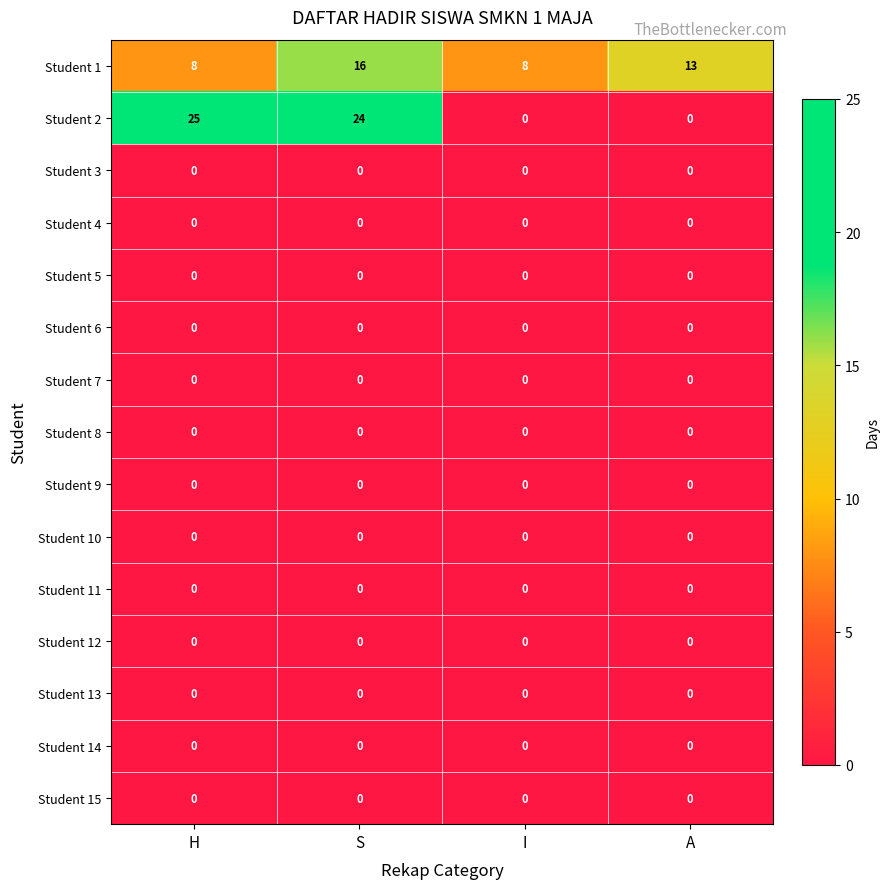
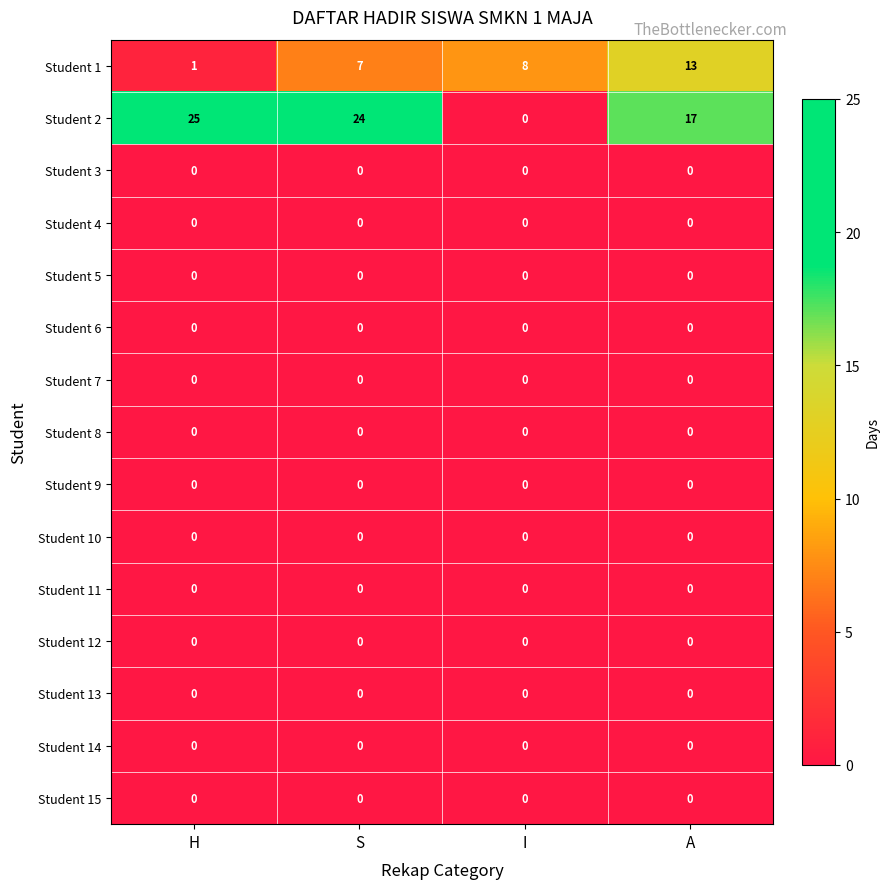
Student 1, H: 8 -> 1
Student 1, S: 16 -> 7
Student 2, A: 0 -> 17
